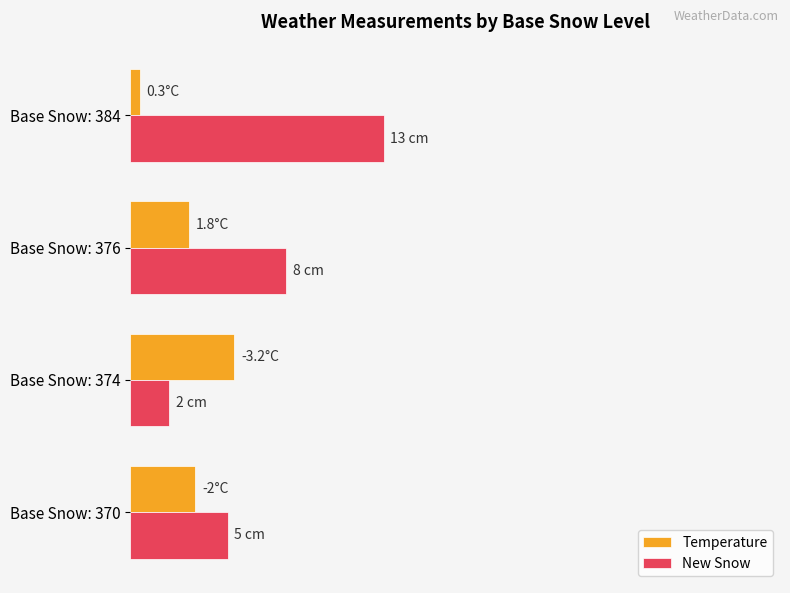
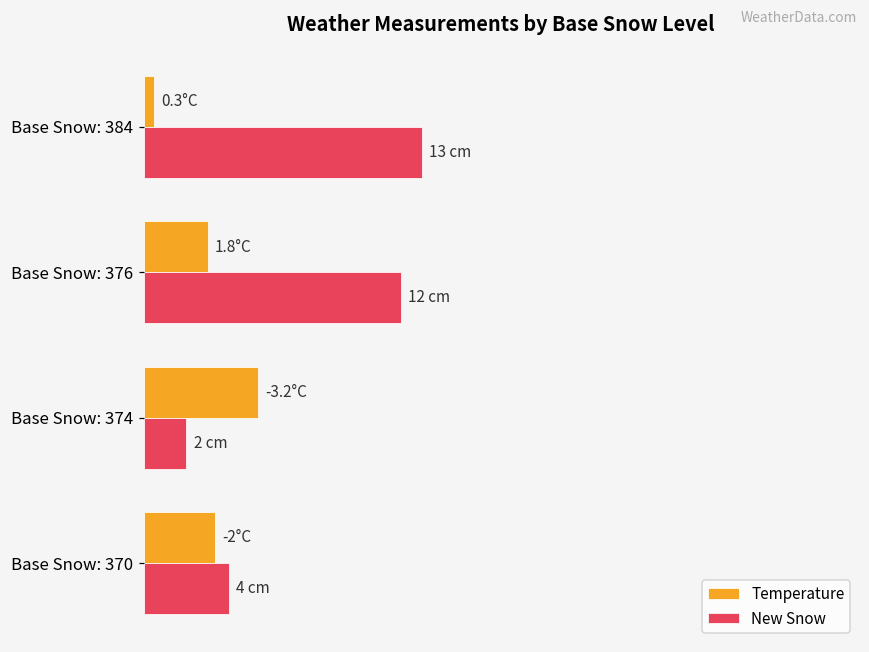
New Snow, Base Snow: 376: 8 -> 12
New Snow, Base Snow: 370: 5 -> 4
